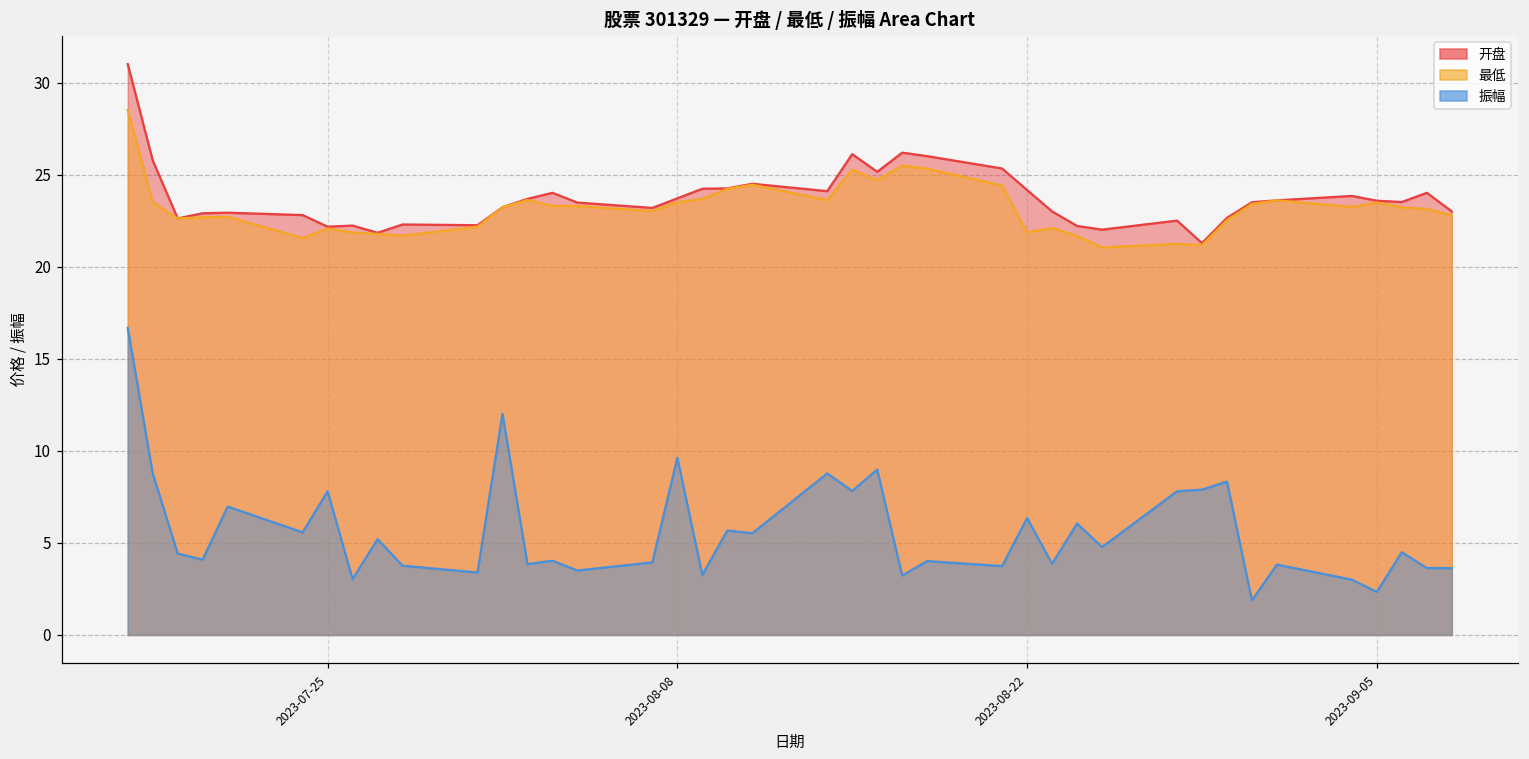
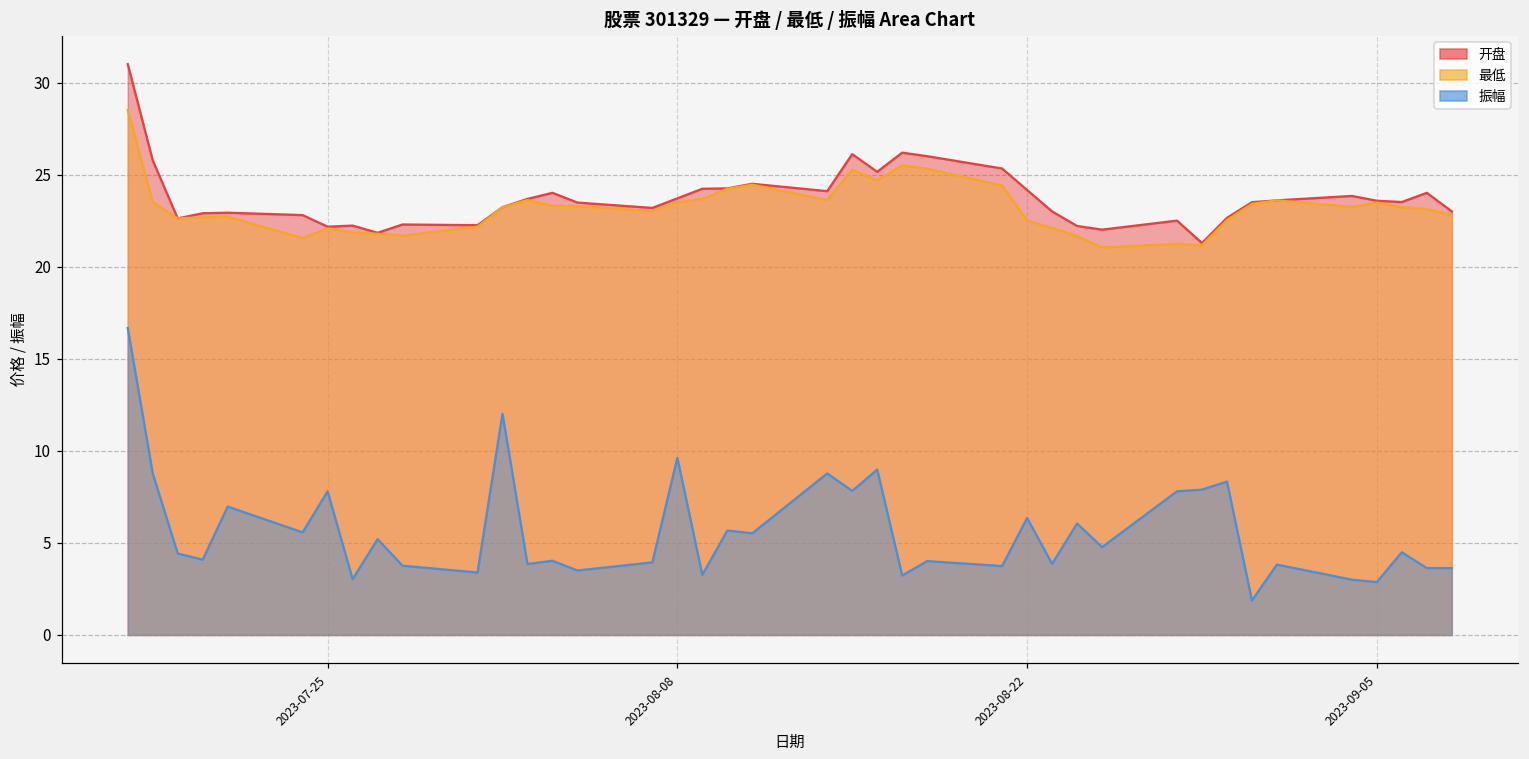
最低, 2023-08-22: 21.9 -> 22.5
振幅, 2023-09-05: 2.3 -> 2.9
